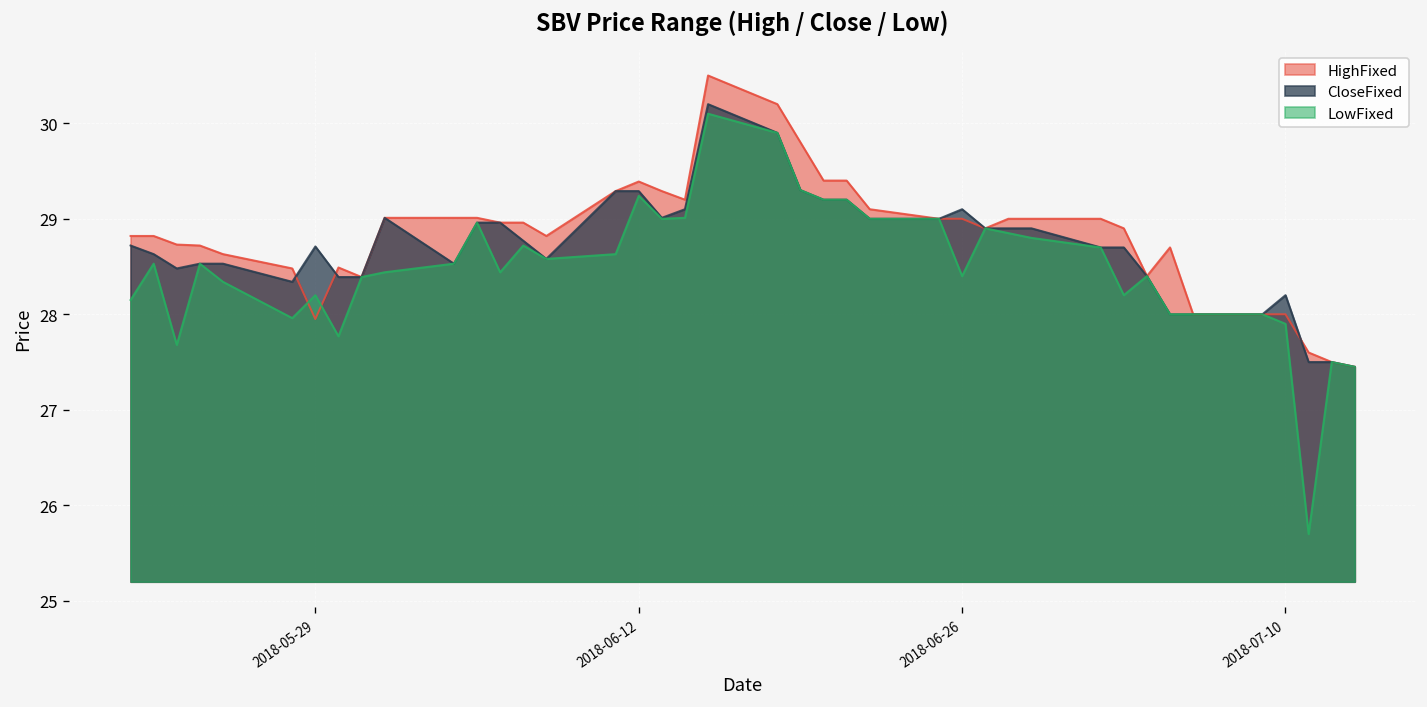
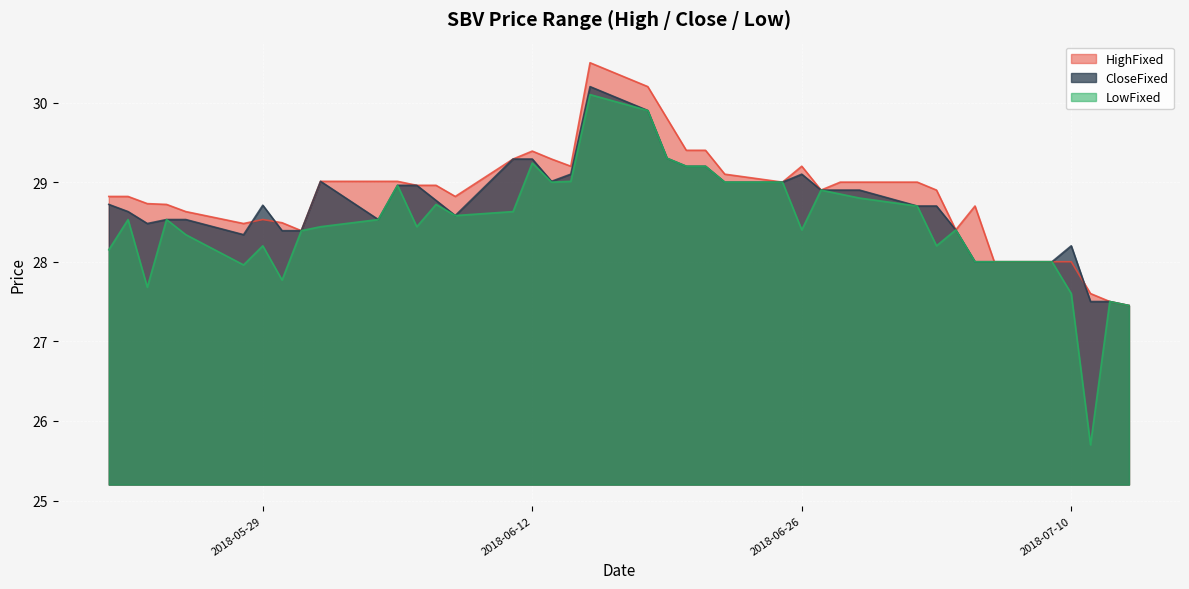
HighFixed, 2018-05-29: 28.0 -> 28.5
HighFixed, 2018-06-26: 29.0 -> 29.2
LowFixed, 2018-07-10: 27.9 -> 27.6
